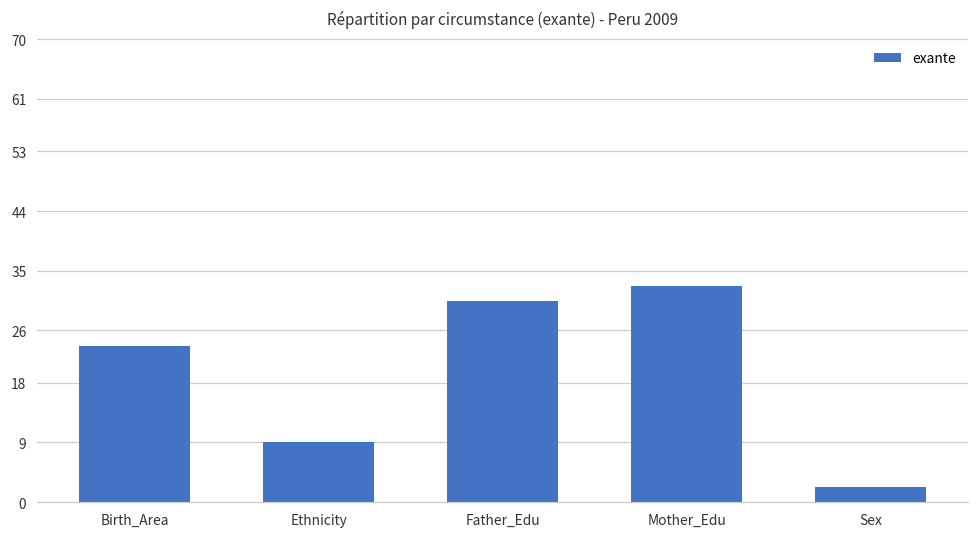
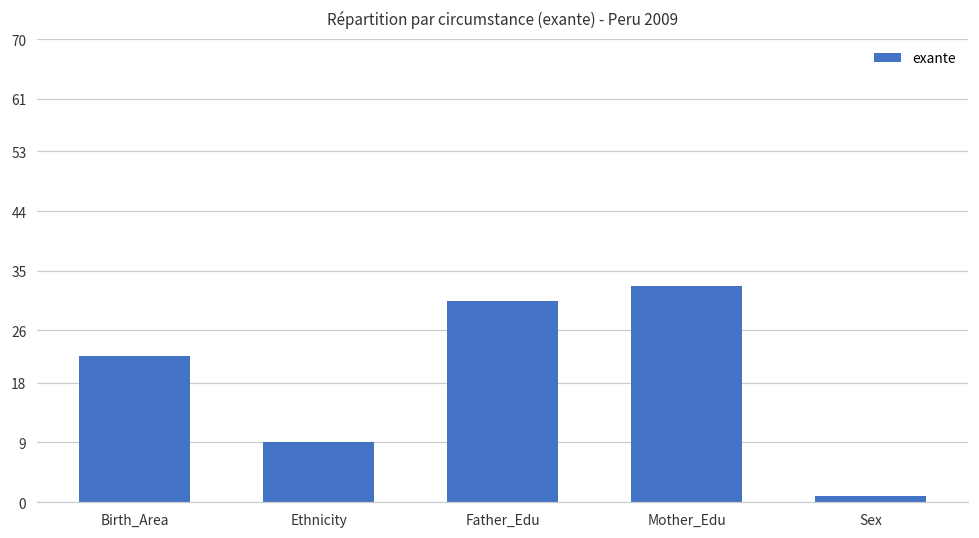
Birth_Area: 24 -> 22
Sex: 2 -> 1
